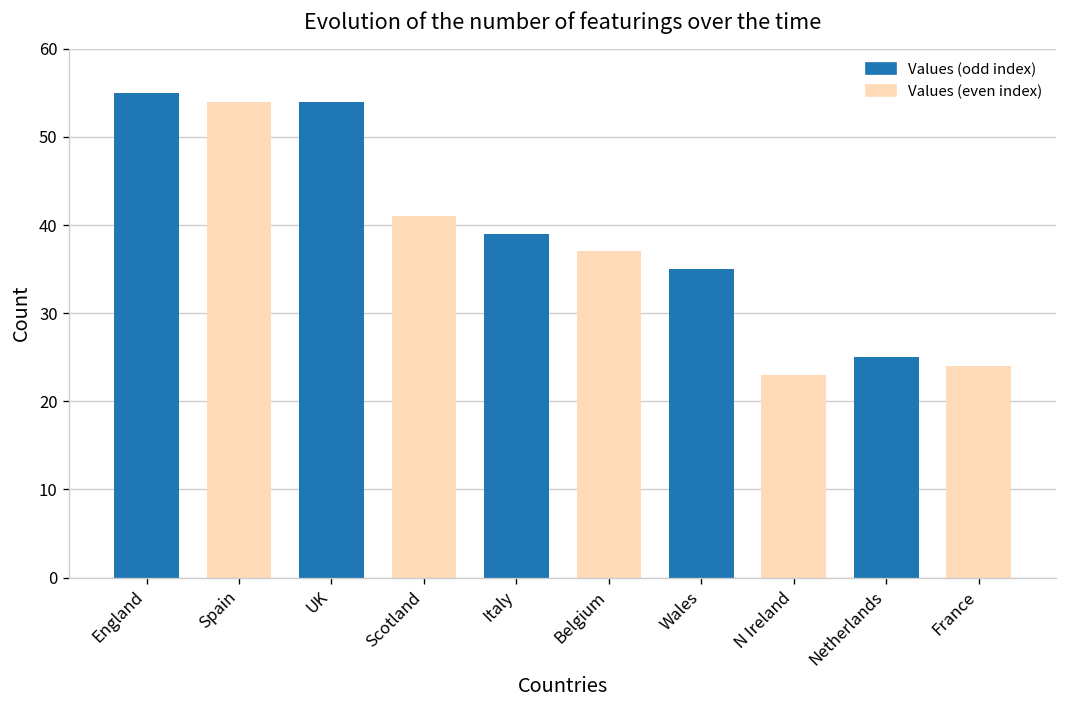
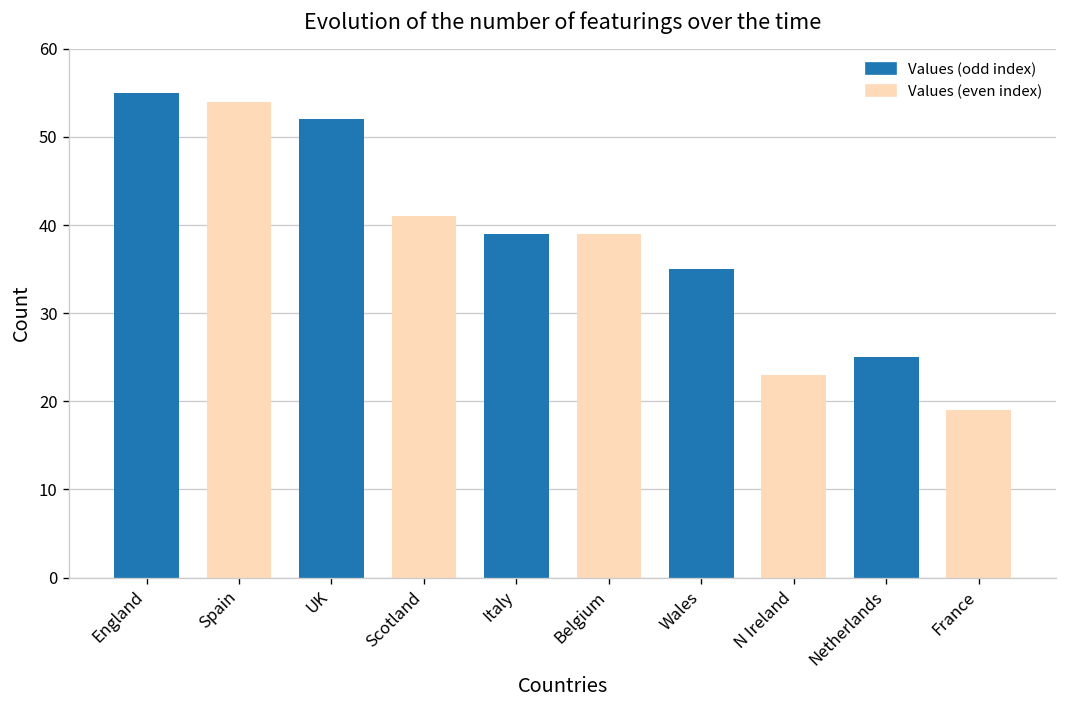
UK: 54 -> 52
Belgium: 37 -> 39
France: 24 -> 19
